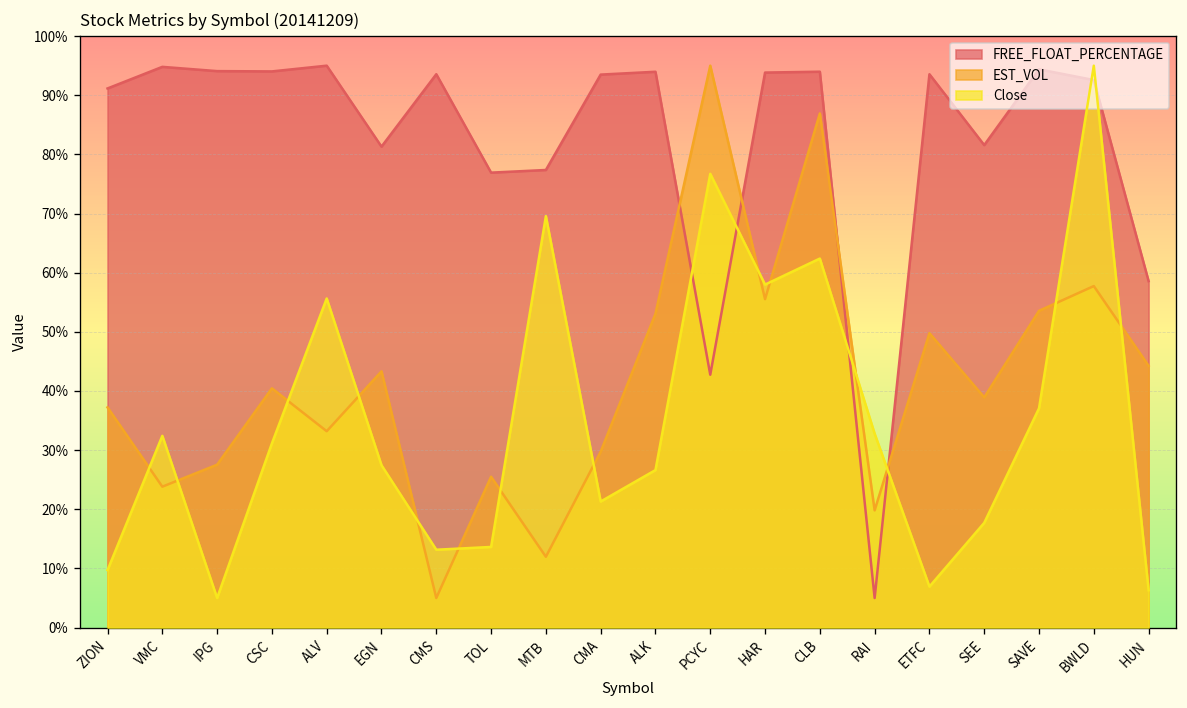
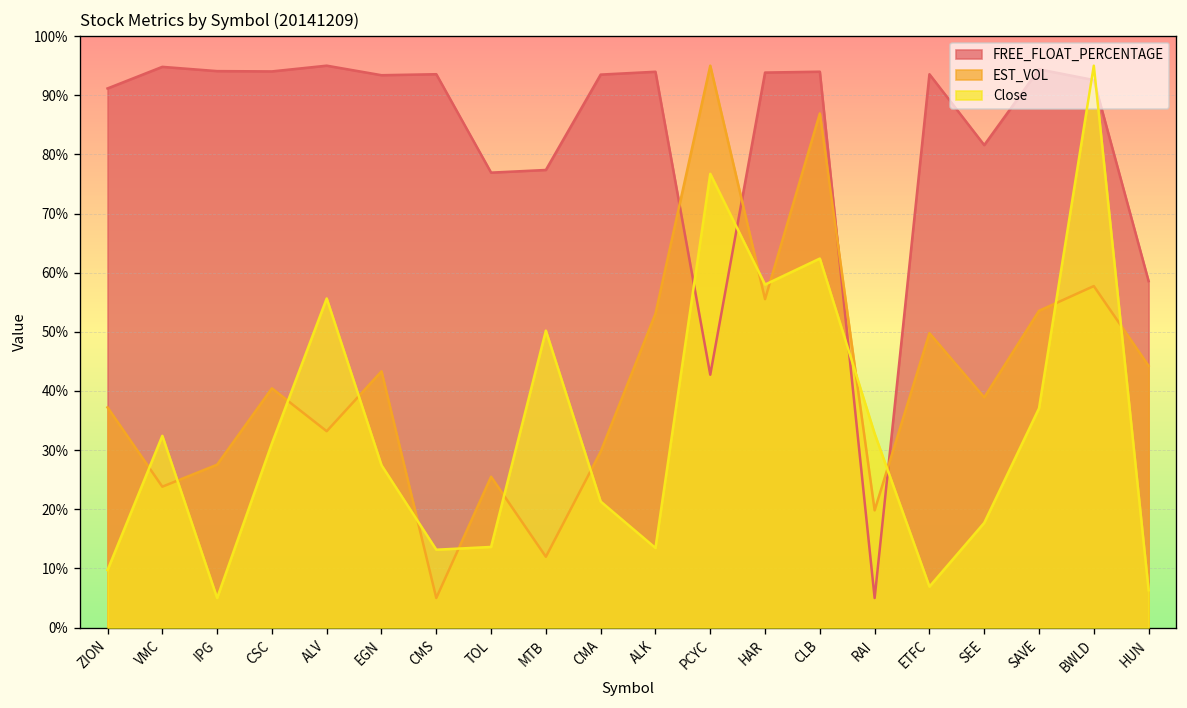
FREE_FLOAT_PERCENTAGE, EGN: 81% -> 93%
Close, MTB: 70% -> 50%
Close, ALK: 27% -> 13%
